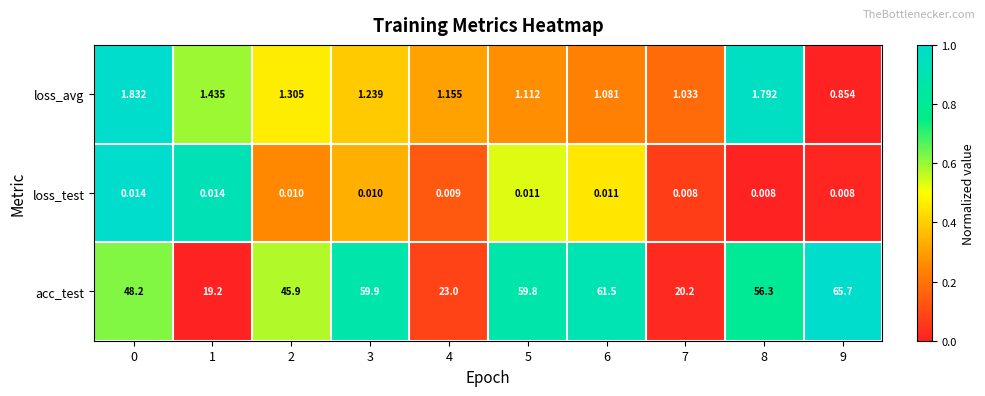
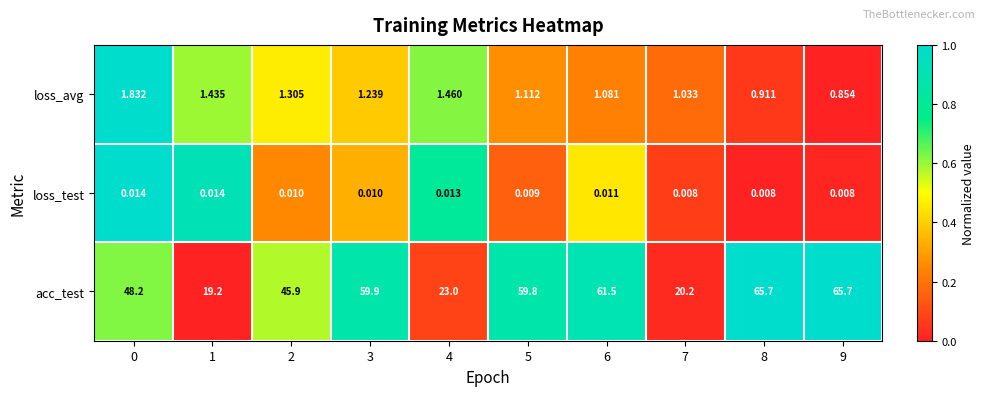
loss_avg, 4: 1.155 -> 1.460
loss_avg, 8: 1.792 -> 0.911
loss_test, 4: 0.009 -> 0.013
loss_test, 5: 0.011 -> 0.009
acc_test, 8: 56.3 -> 65.7
